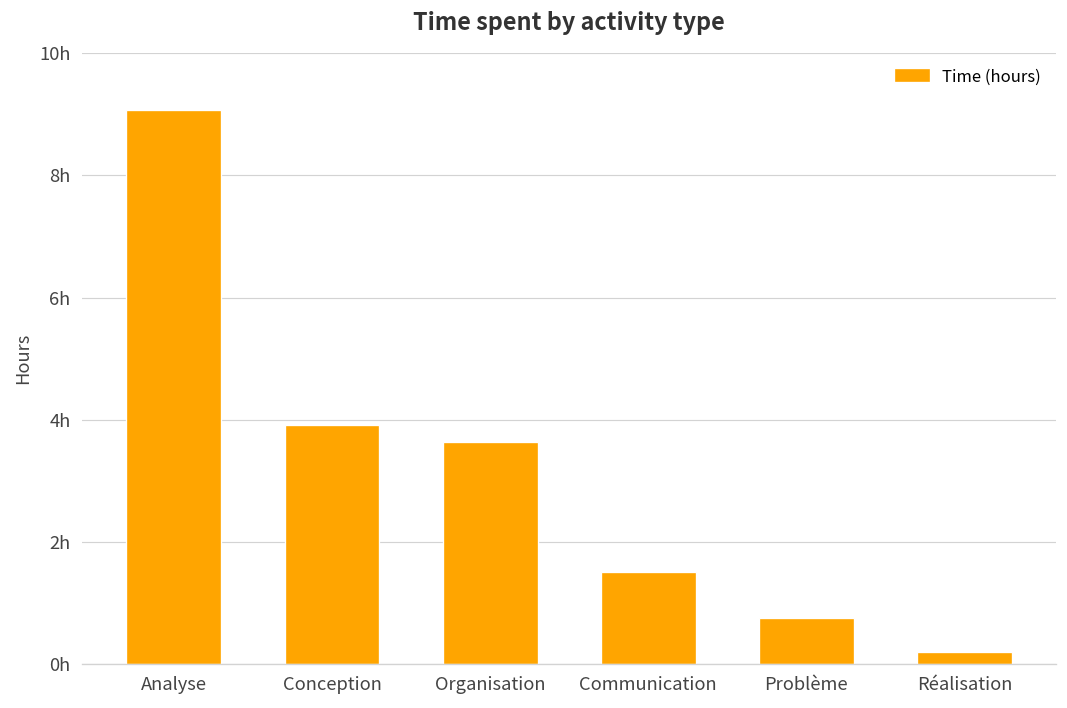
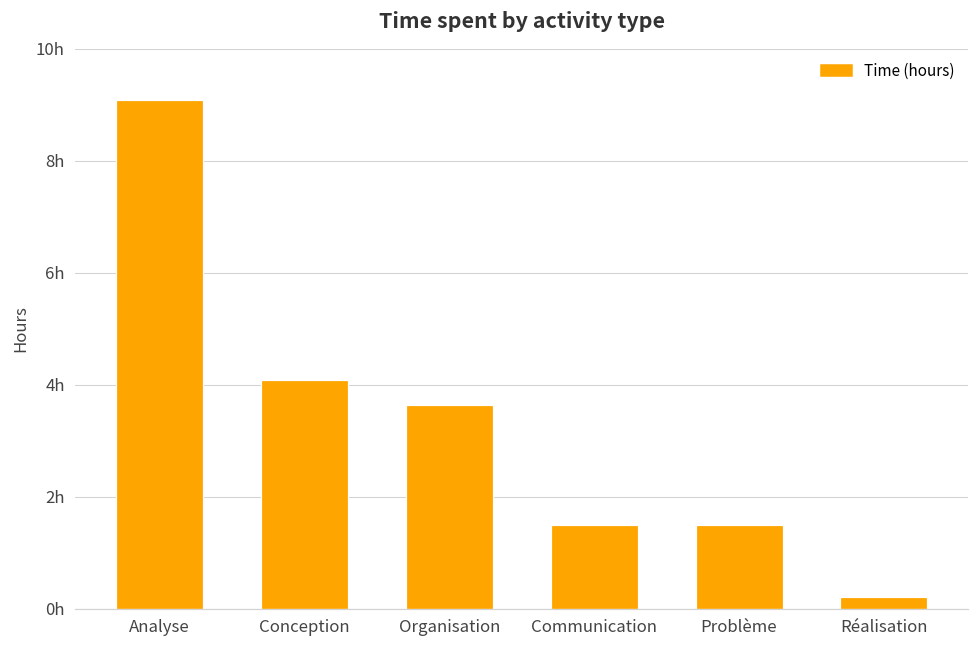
Conception: 3.9h -> 4.1h
Problème: 0.8h -> 1.5h
